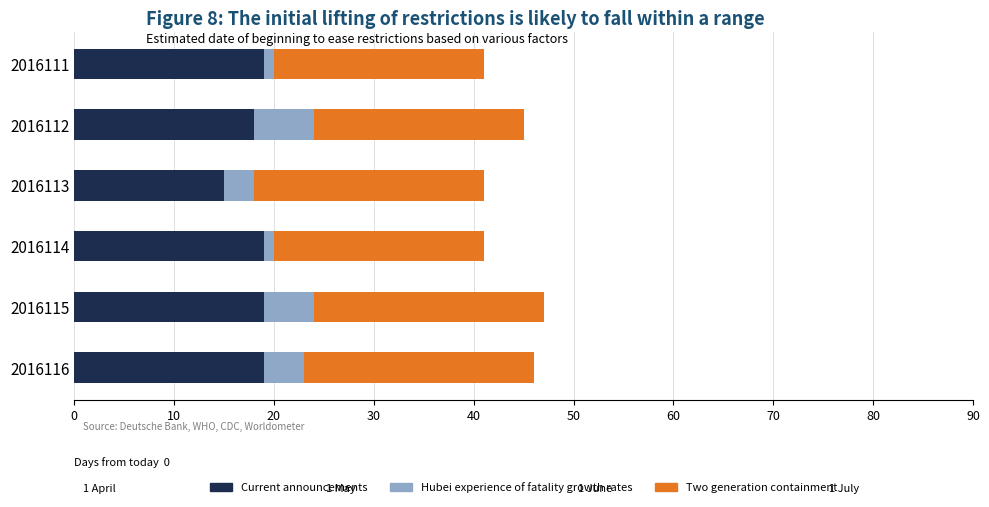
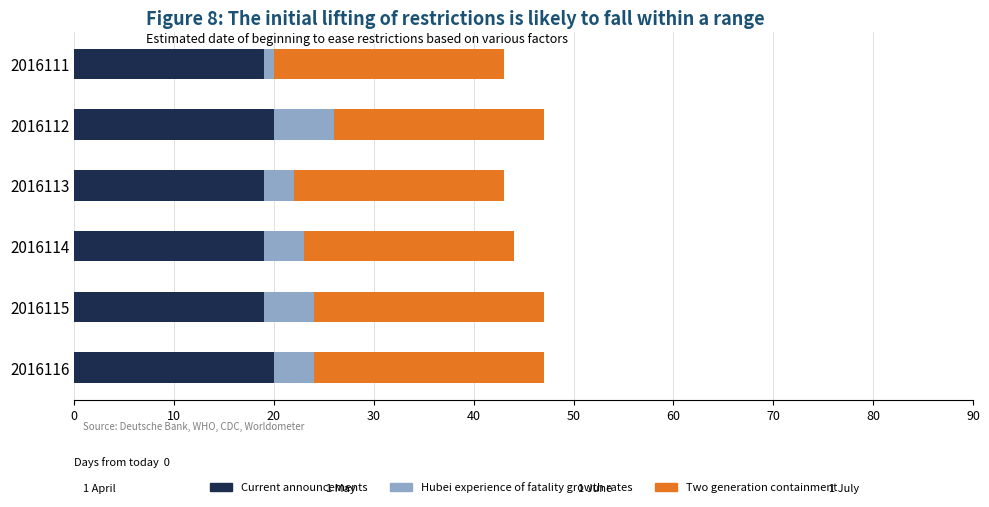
Two generation containment, 2016111: 21 -> 23
Current announcements, 2016112: 18 -> 20
Current announcements, 2016113: 15 -> 19
Two generation containment, 2016113: 23 -> 21
Hubei experience of fatality growth rates, 2016114: 1 -> 4
Current announcements, 2016116: 19 -> 20
